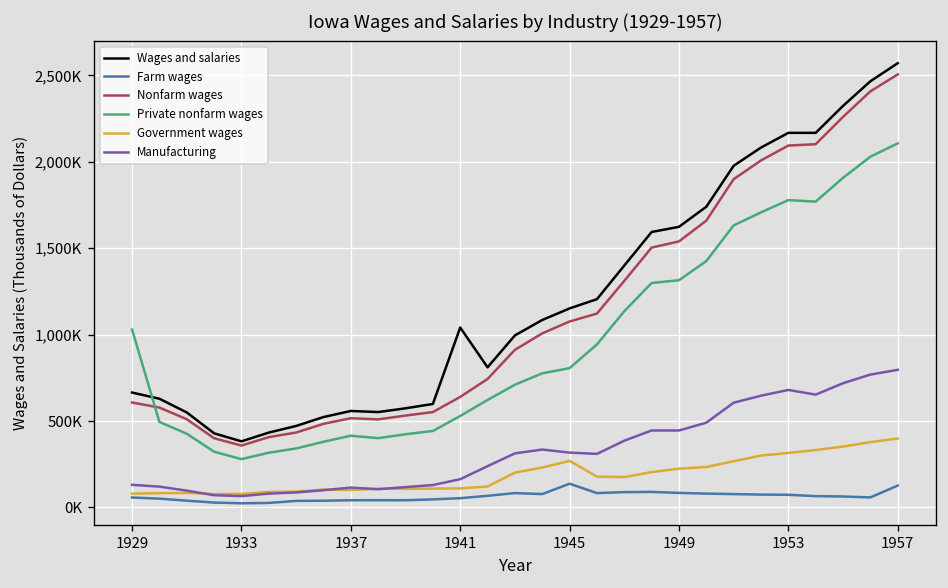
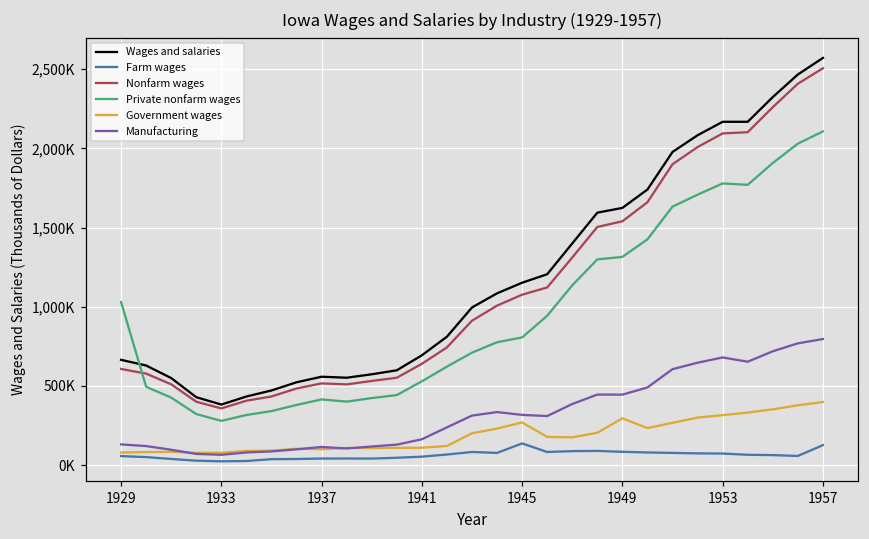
Wages and salaries, 1941: 1,040,000 -> 690,000
Government wages, 1949: 220,000 -> 300,000
